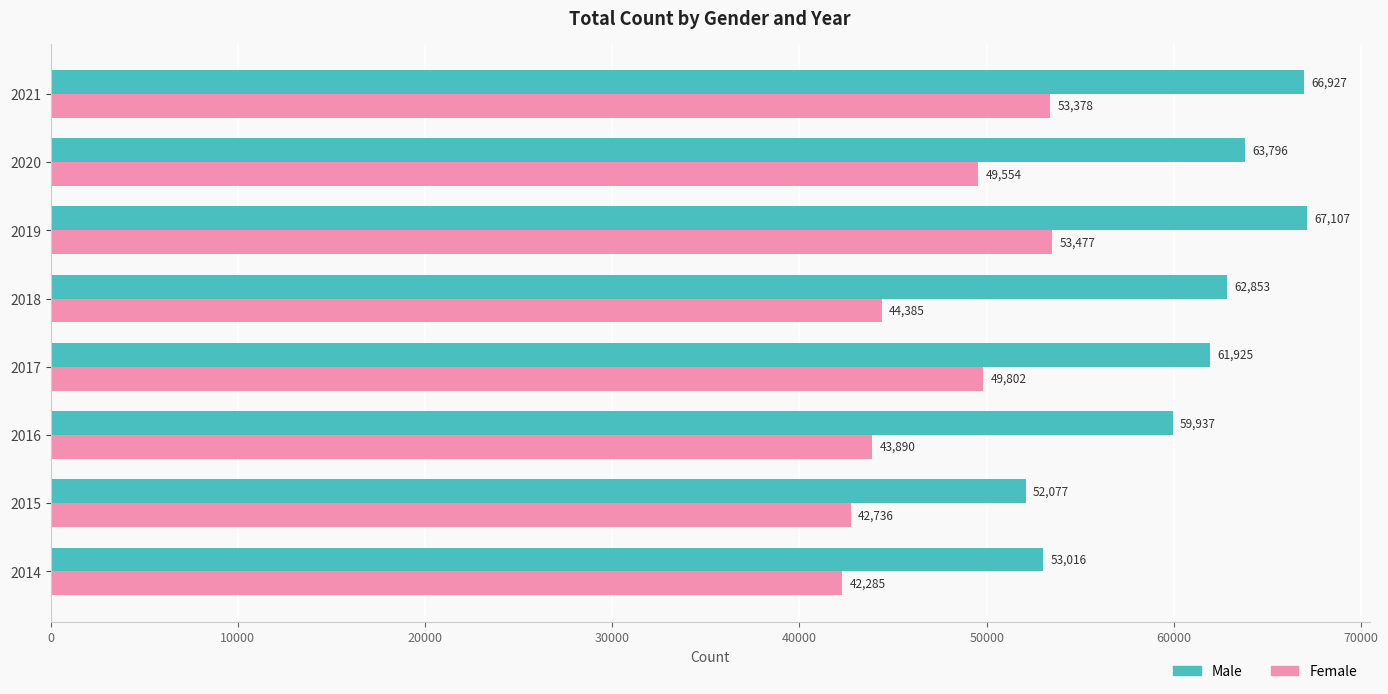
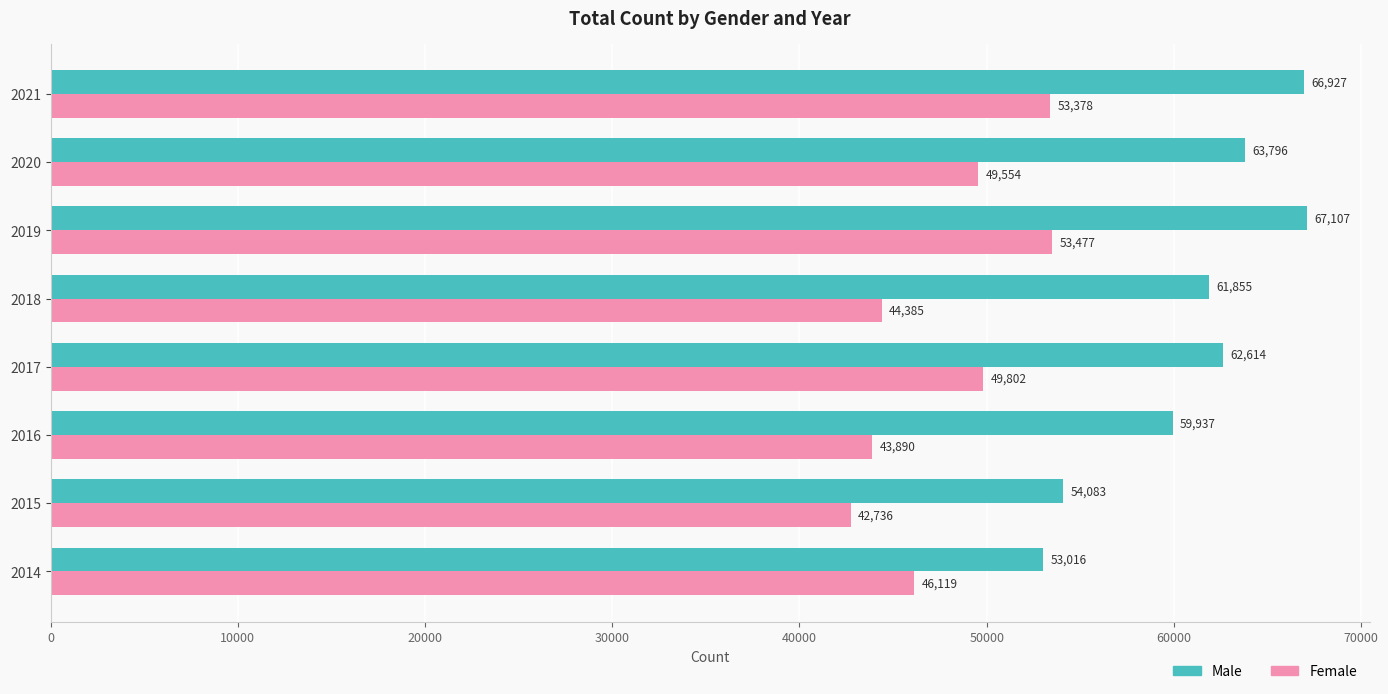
Male, 2018: 62,853 -> 61,855
Male, 2017: 61,925 -> 62,614
Male, 2015: 52,077 -> 54,083
Female, 2014: 42,285 -> 46,119
